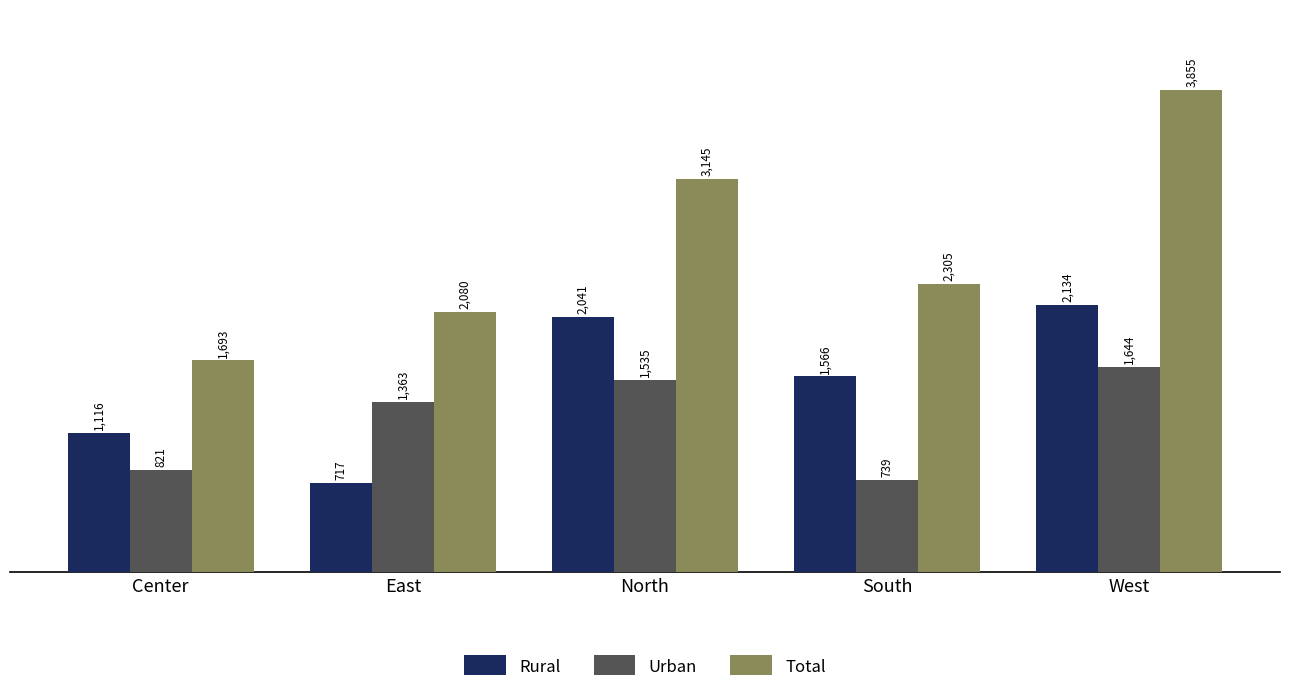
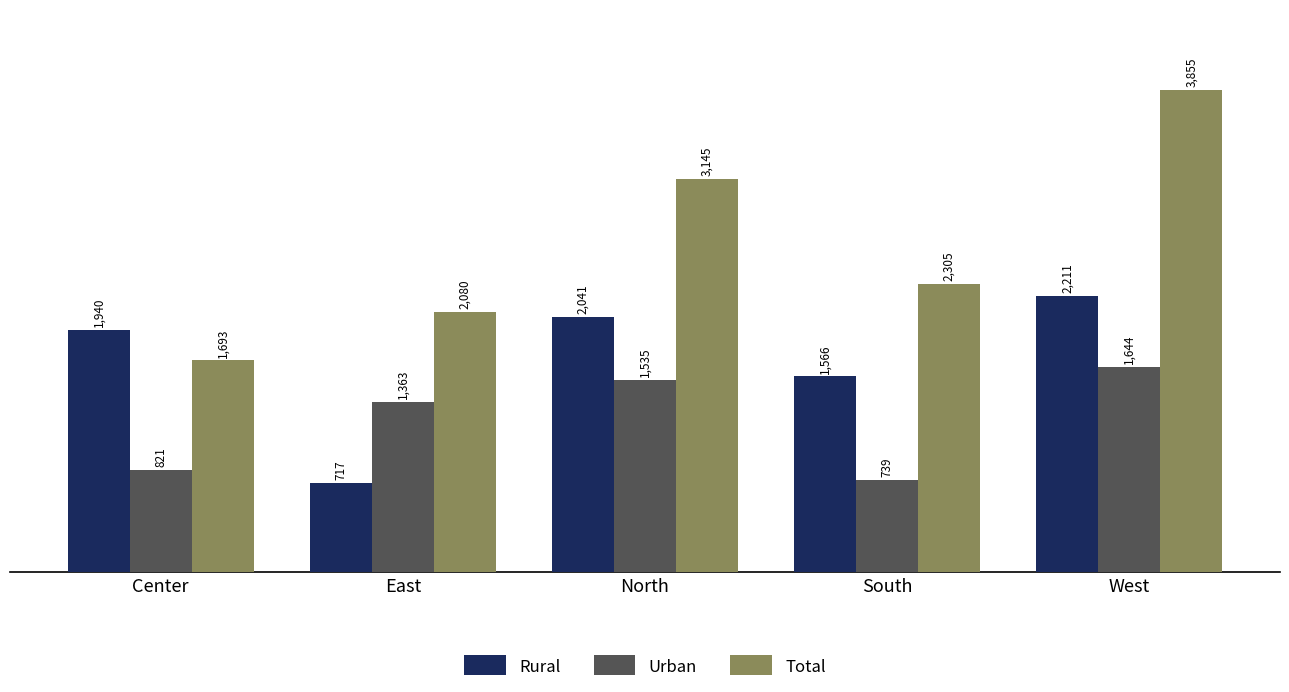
Rural, Center: 1,116 -> 1,940
Rural, West: 2,134 -> 2,211
